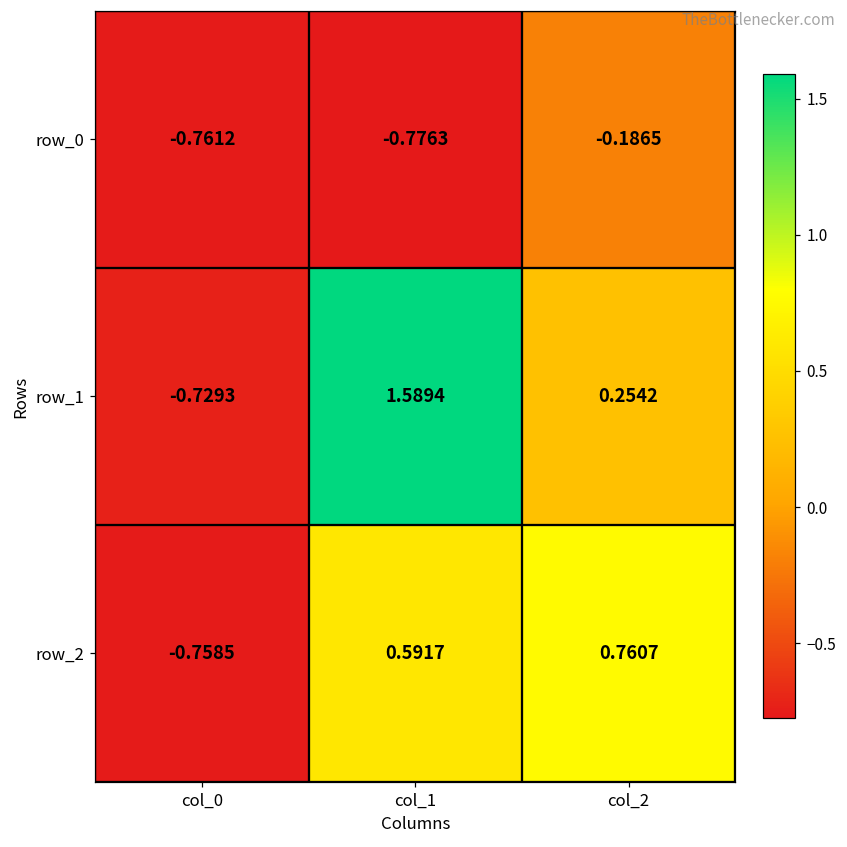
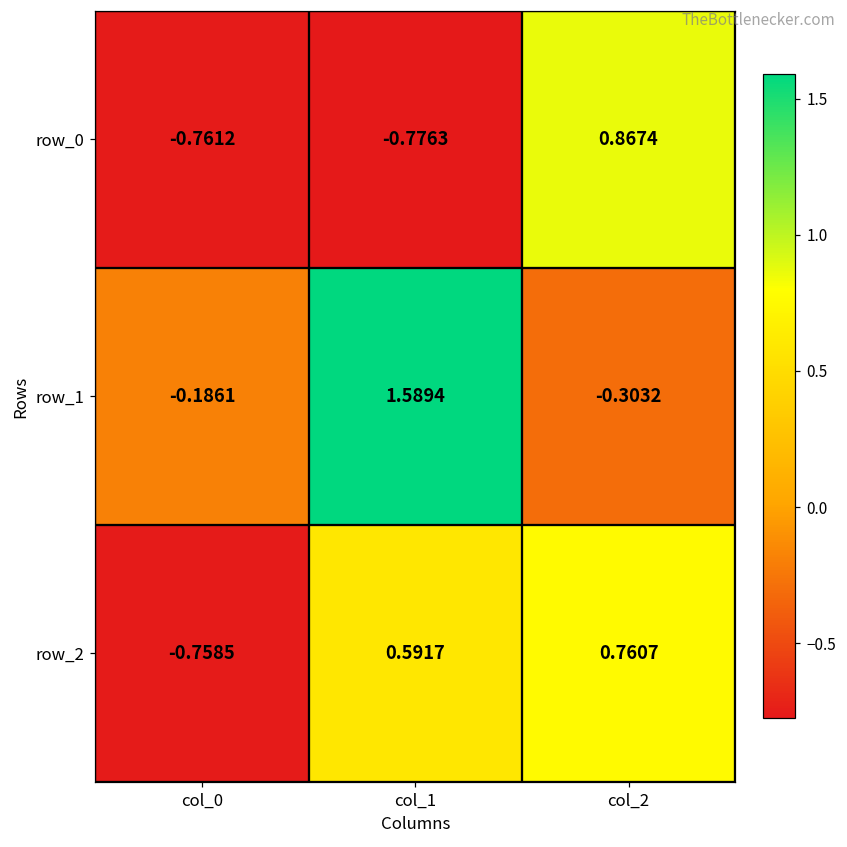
row_0, col_2: -0.1865 -> 0.8674
row_1, col_0: -0.7293 -> -0.1861
row_1, col_2: 0.2542 -> -0.3032
